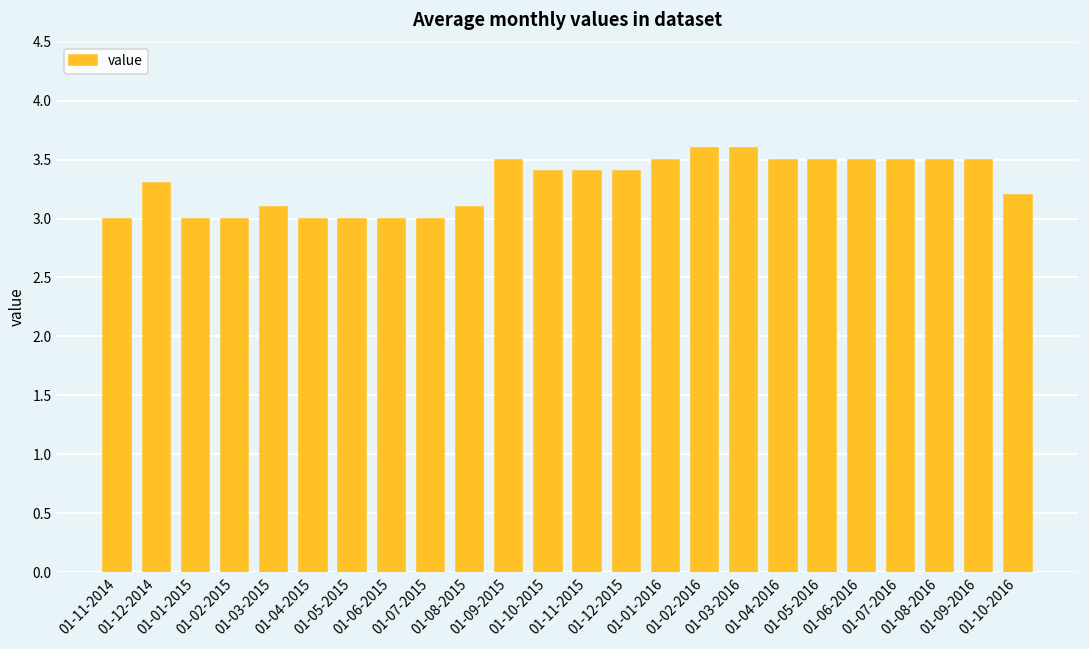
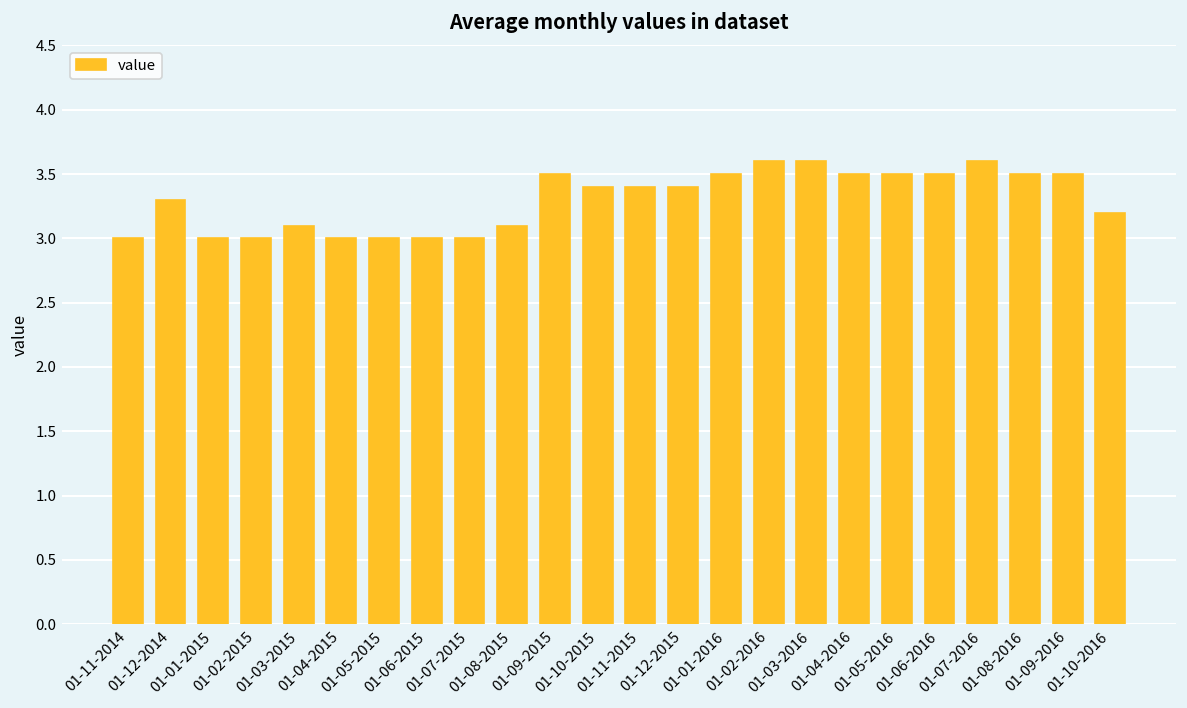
01-07-2016: 3.5 -> 3.6
